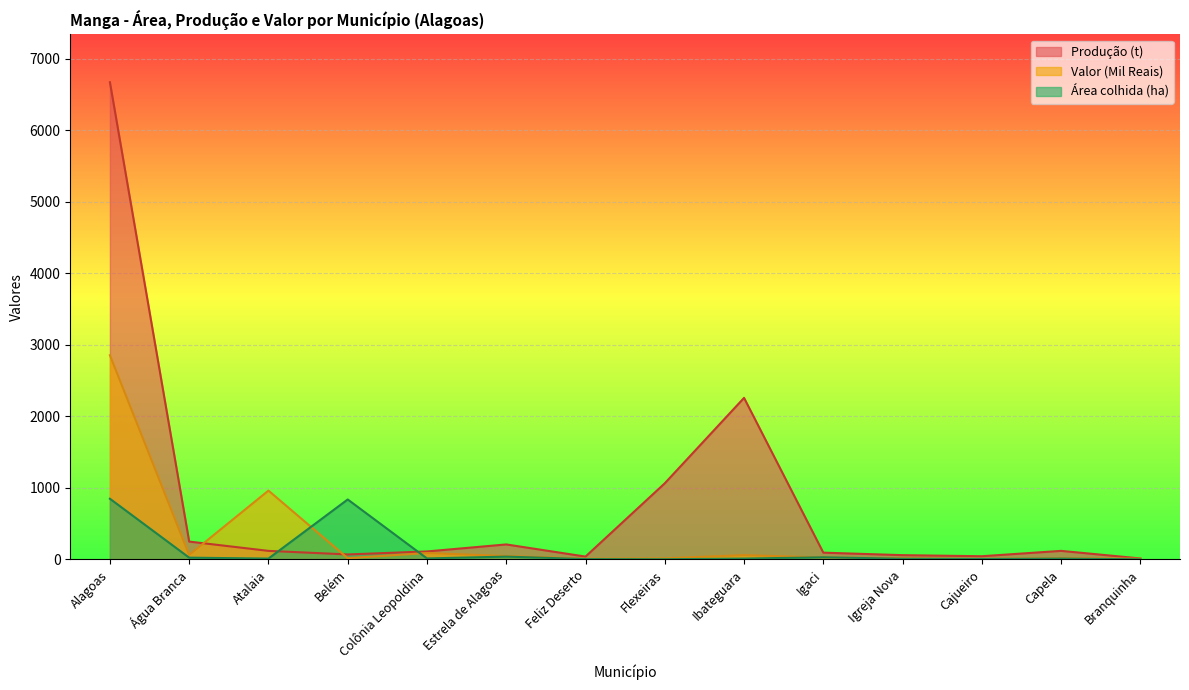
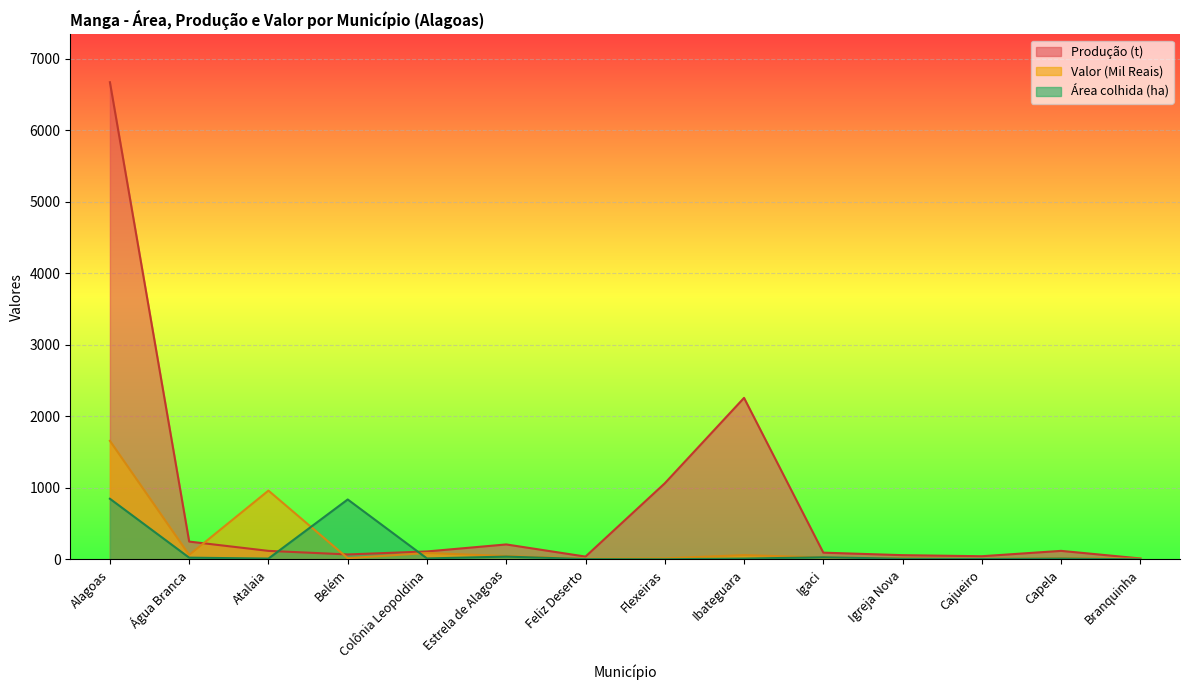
Valor (Mil Reais), Alagoas: 2900 -> 1700
